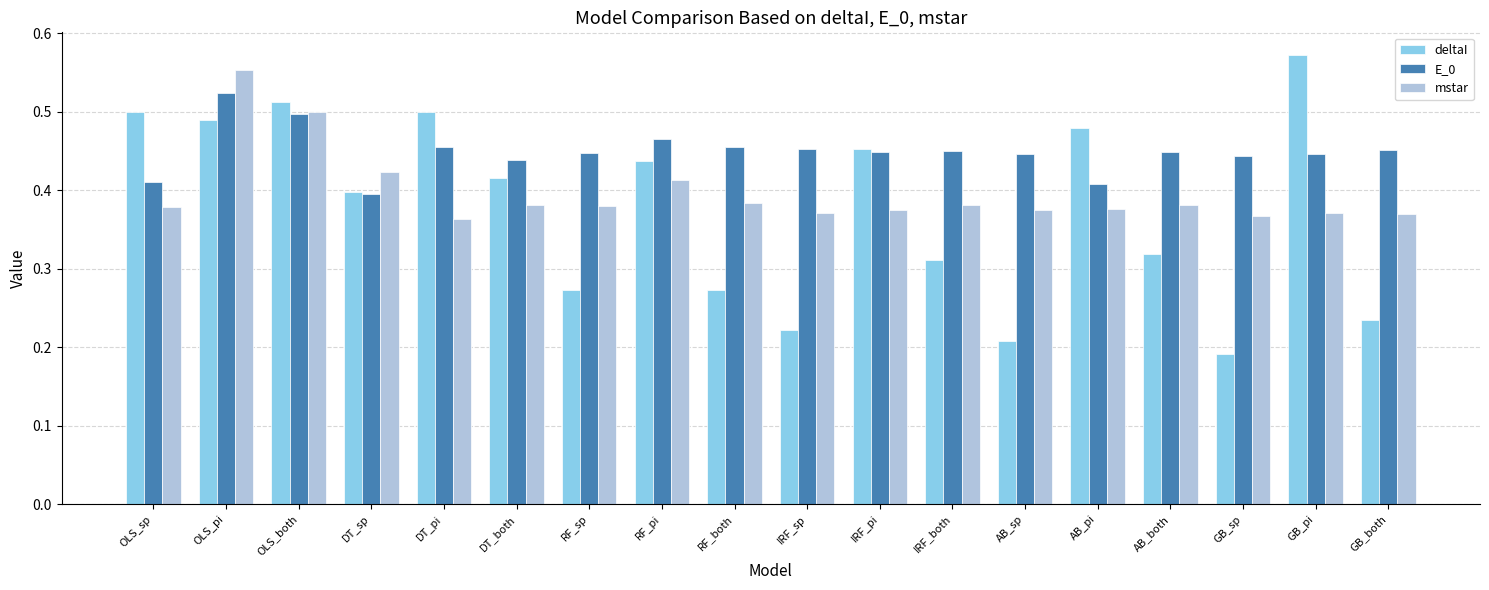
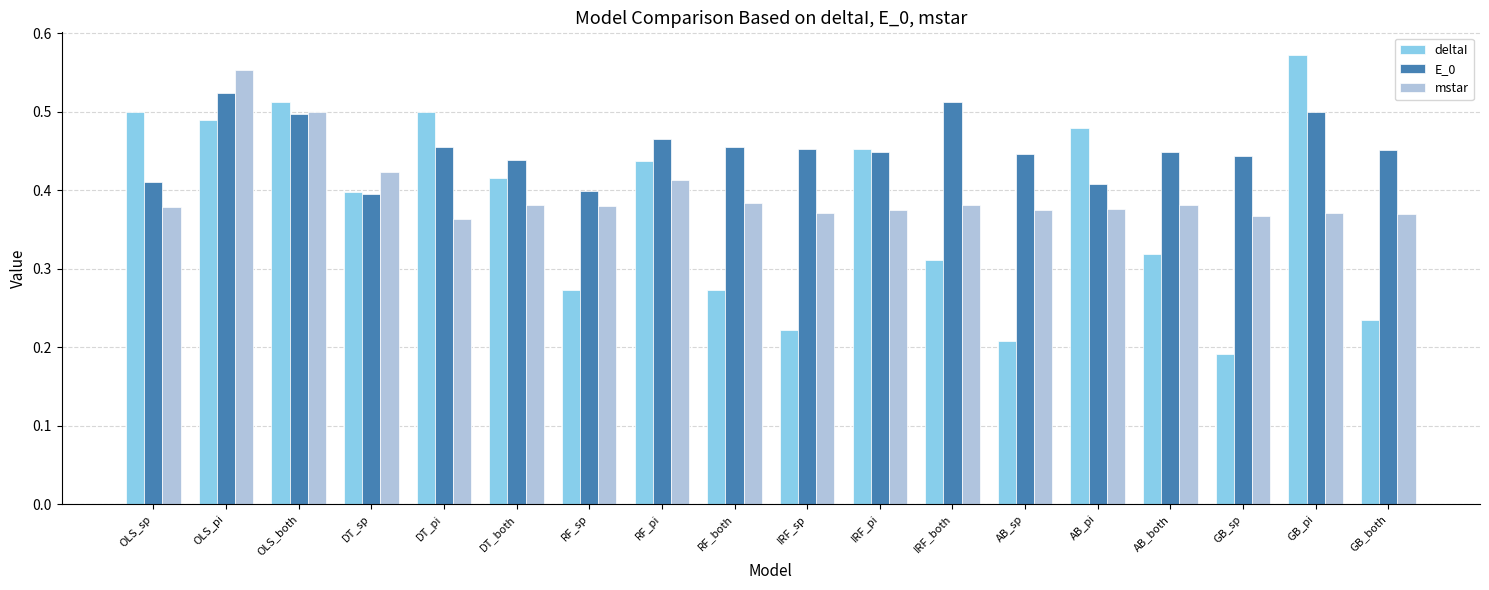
E_0, RF_sp: 0.45 -> 0.40
E_0, IRF_both: 0.45 -> 0.51
E_0, GB_pi: 0.45 -> 0.50
